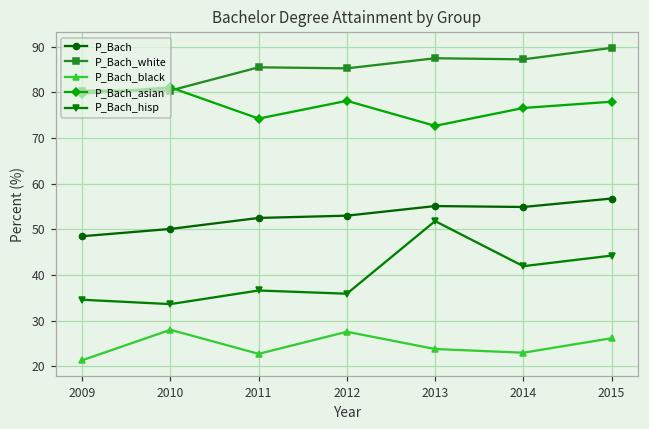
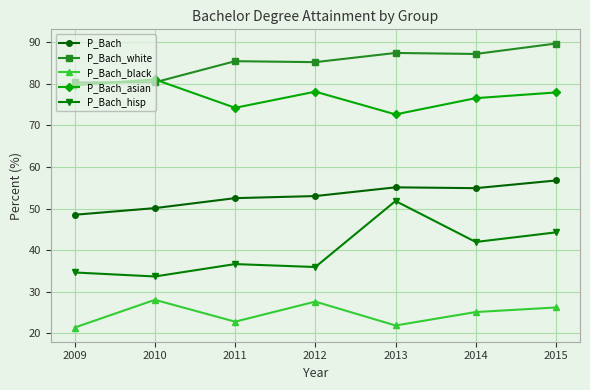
P_Bach_black, 2013: 24 -> 22
P_Bach_black, 2014: 23 -> 25
